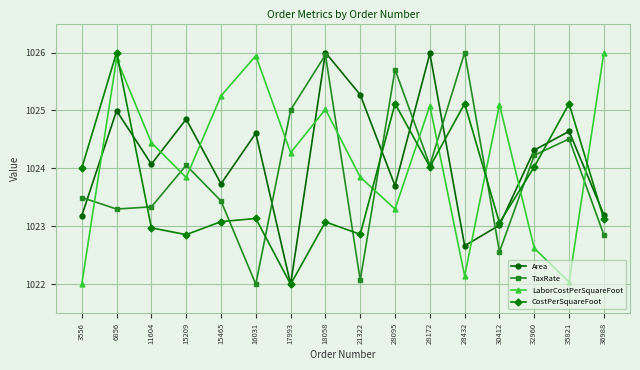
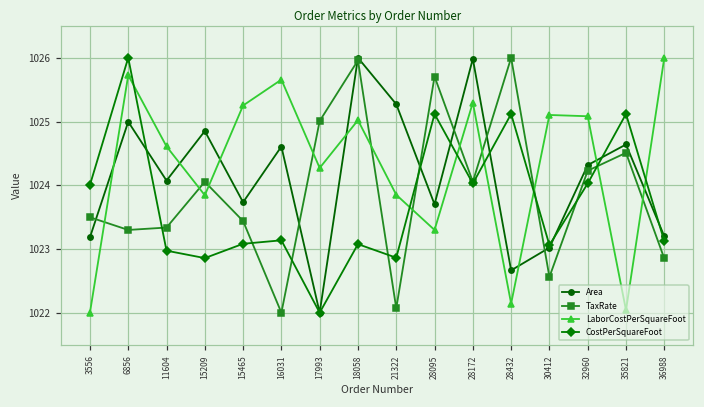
LaborCostPerSquareFoot, 6856: 1025.9 -> 1025.7
LaborCostPerSquareFoot, 11604: 1024.4 -> 1024.6
LaborCostPerSquareFoot, 16031: 1025.9 -> 1025.7
LaborCostPerSquareFoot, 28172: 1025.1 -> 1025.3
LaborCostPerSquareFoot, 32960: 1022.6 -> 1025.1
